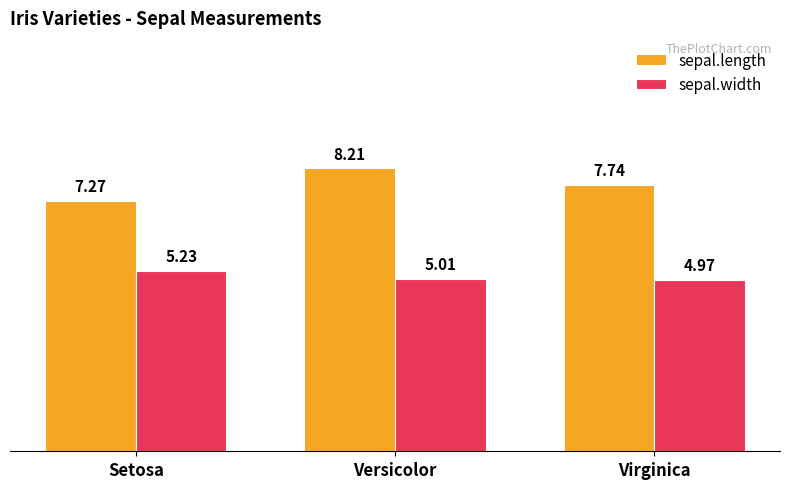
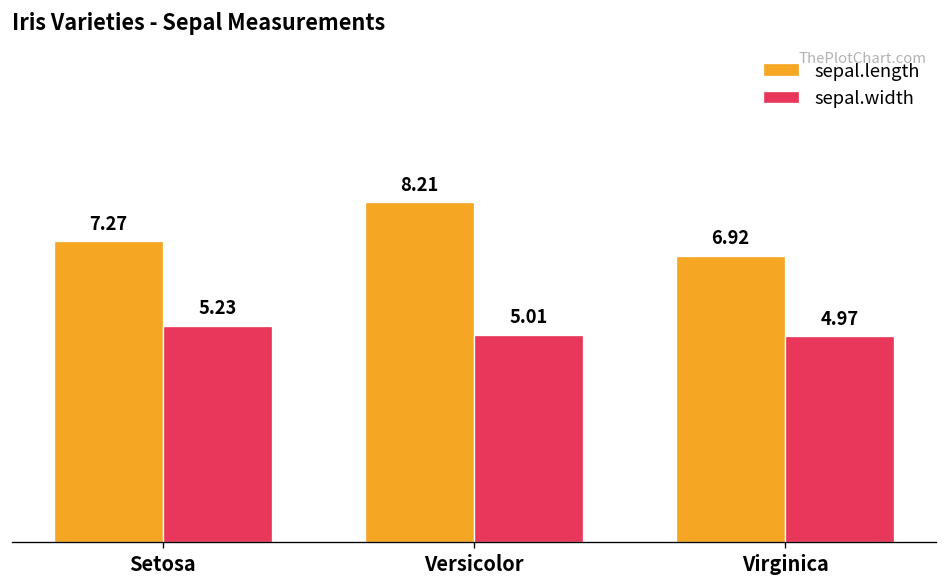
sepal.length, Virginica: 7.74 -> 6.92
